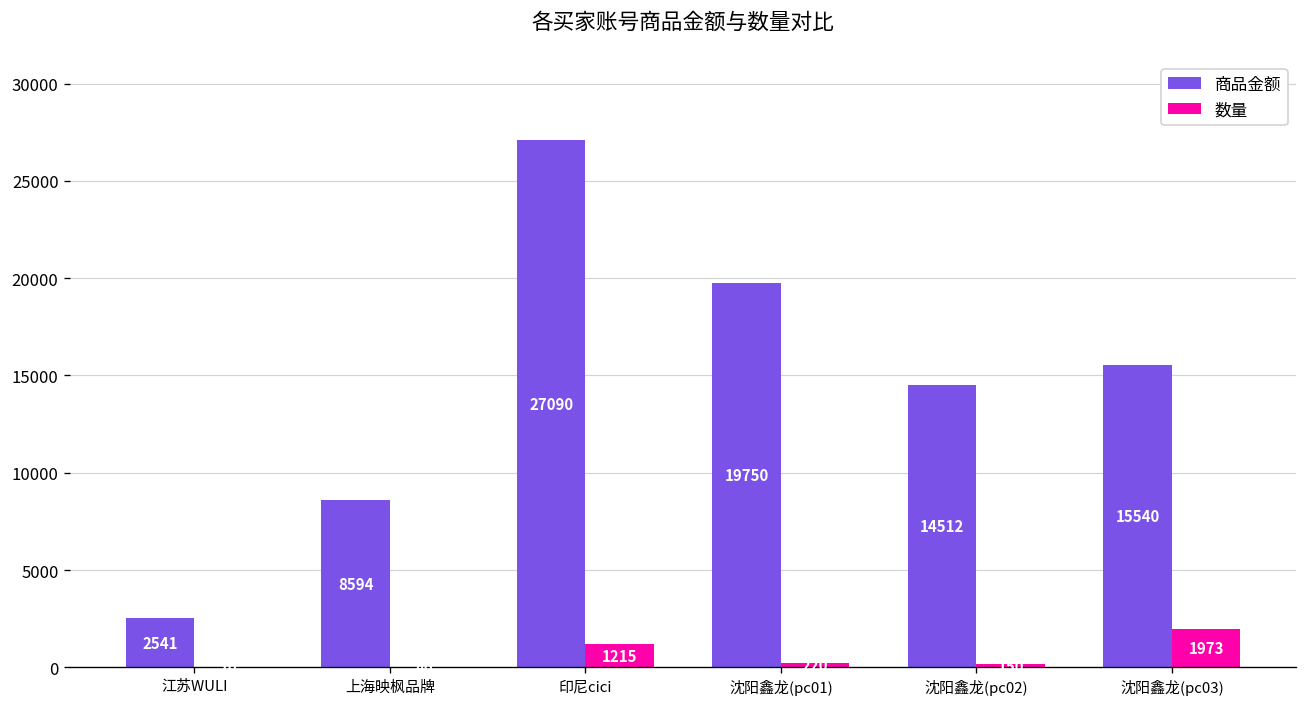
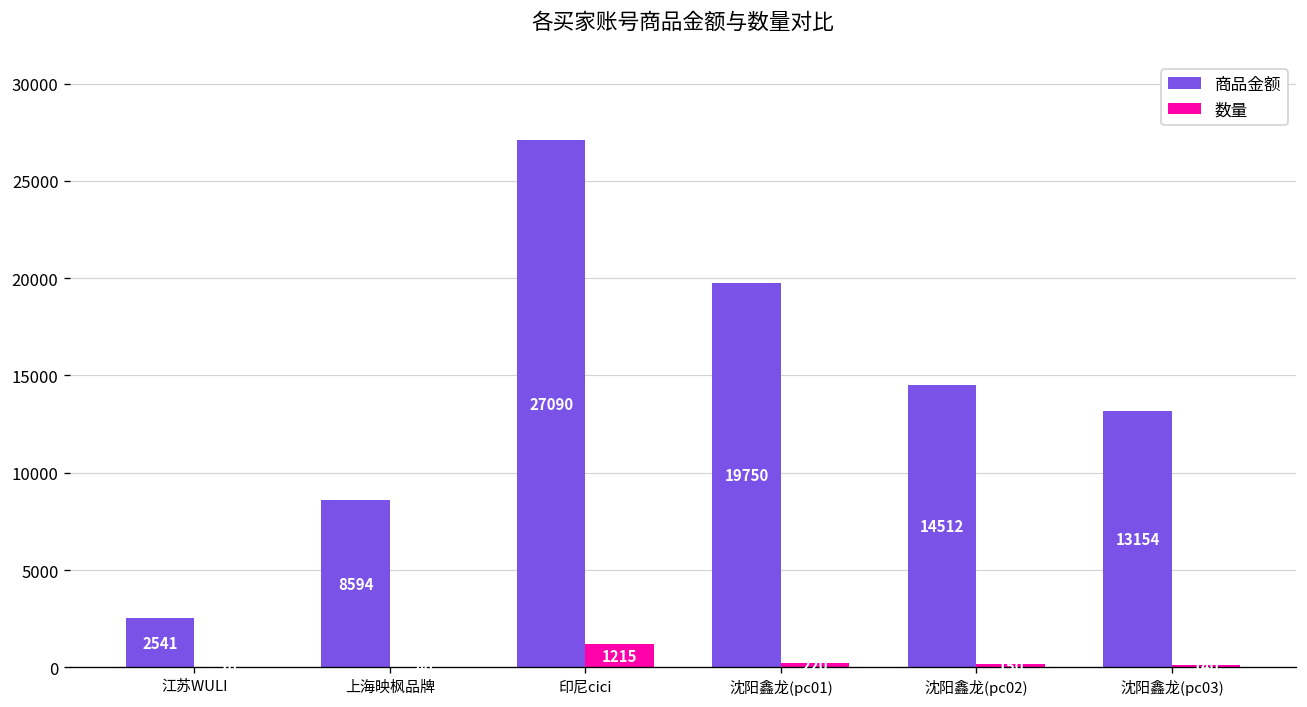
商品金额, 沈阳鑫龙(pc03): 15540 -> 13154
数量, 沈阳鑫龙(pc03): 2000 -> 100
